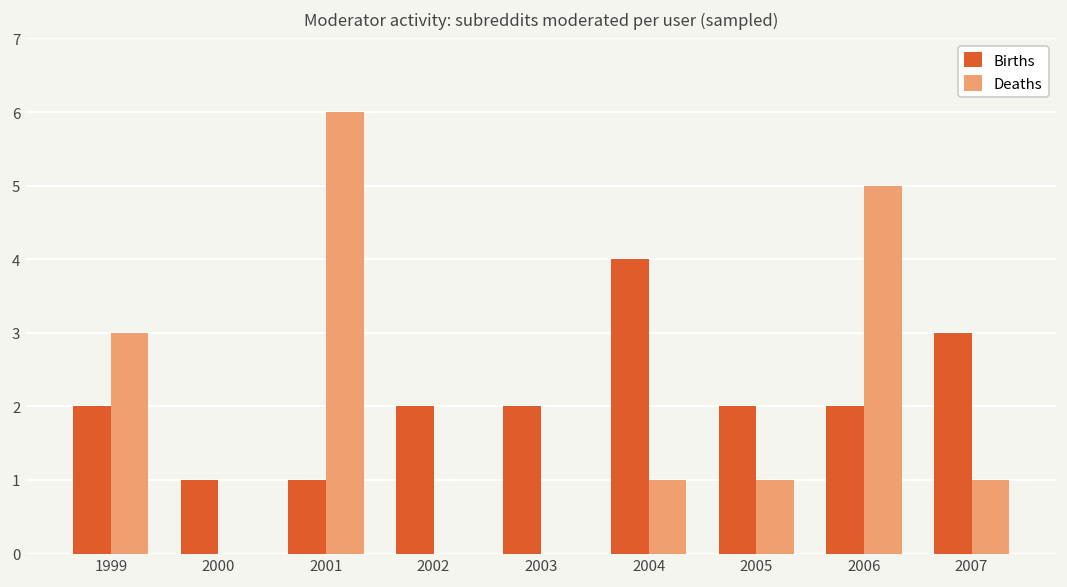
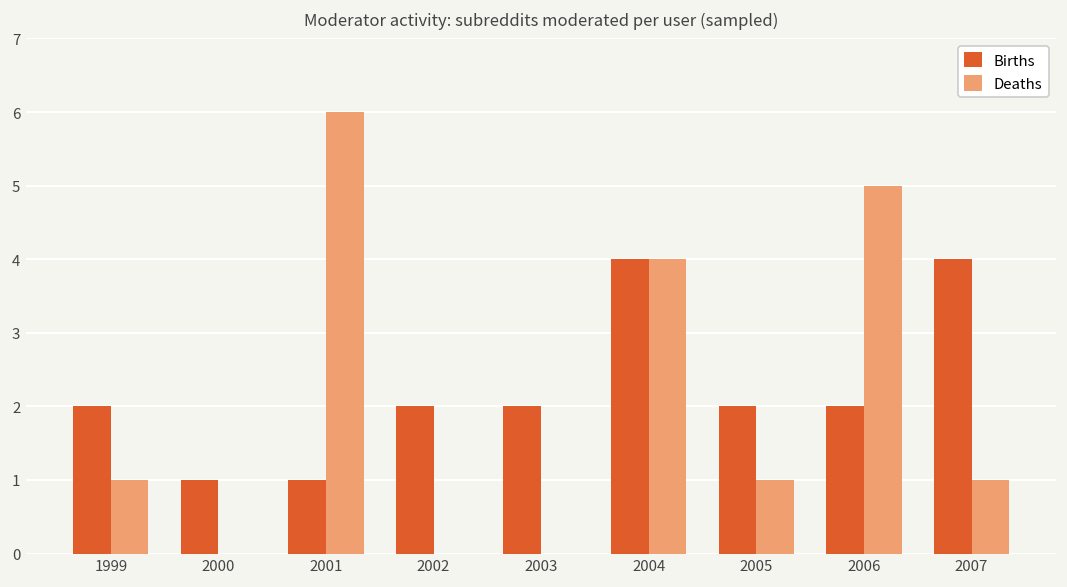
Deaths, 1999: 3 -> 1
Deaths, 2004: 1 -> 4
Births, 2007: 3 -> 4
